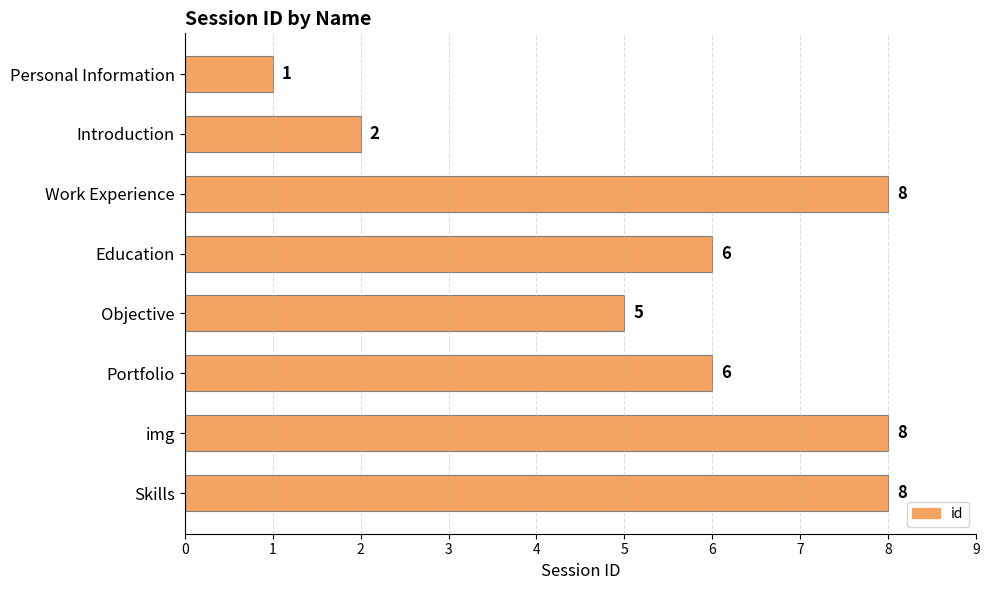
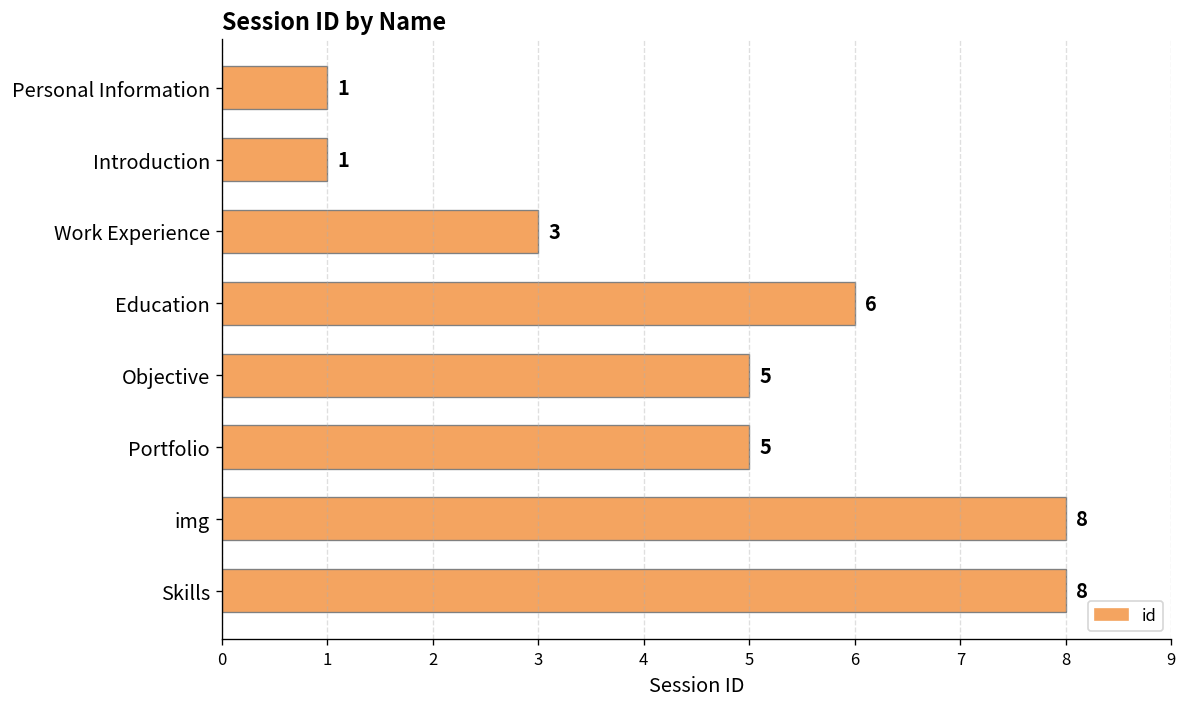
Introduction: 2 -> 1
Work Experience: 8 -> 3
Portfolio: 6 -> 5
